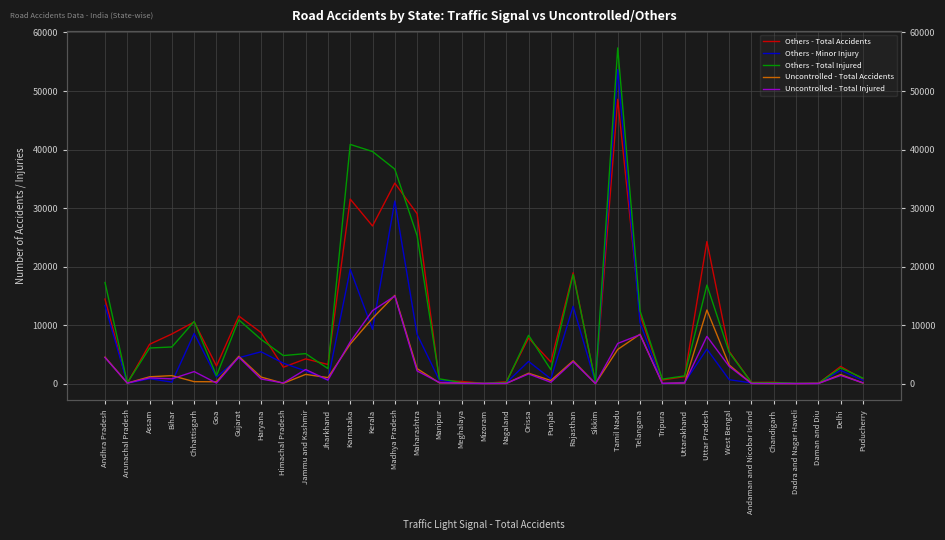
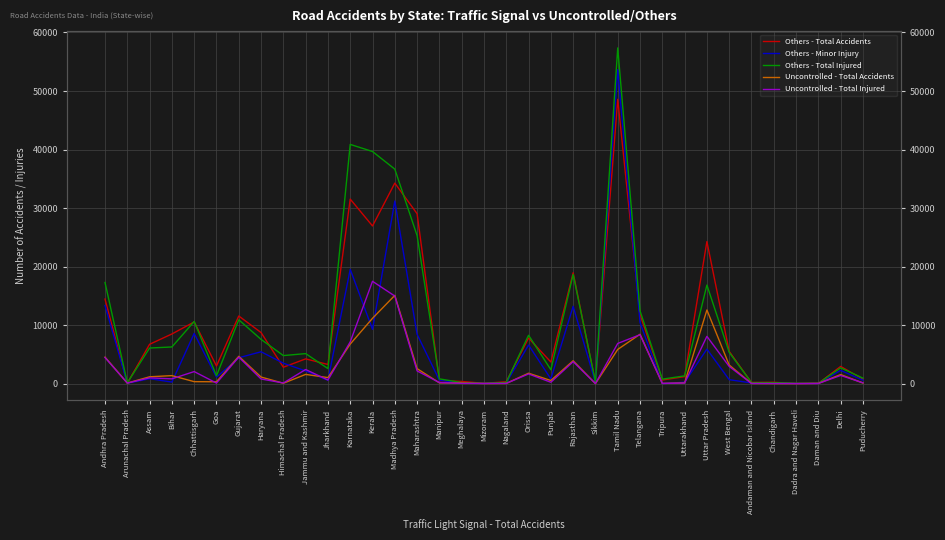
Uncontrolled - Total Injured, Kerala: 12000 -> 17000
Others - Minor Injury, Orissa: 4000 -> 7000
